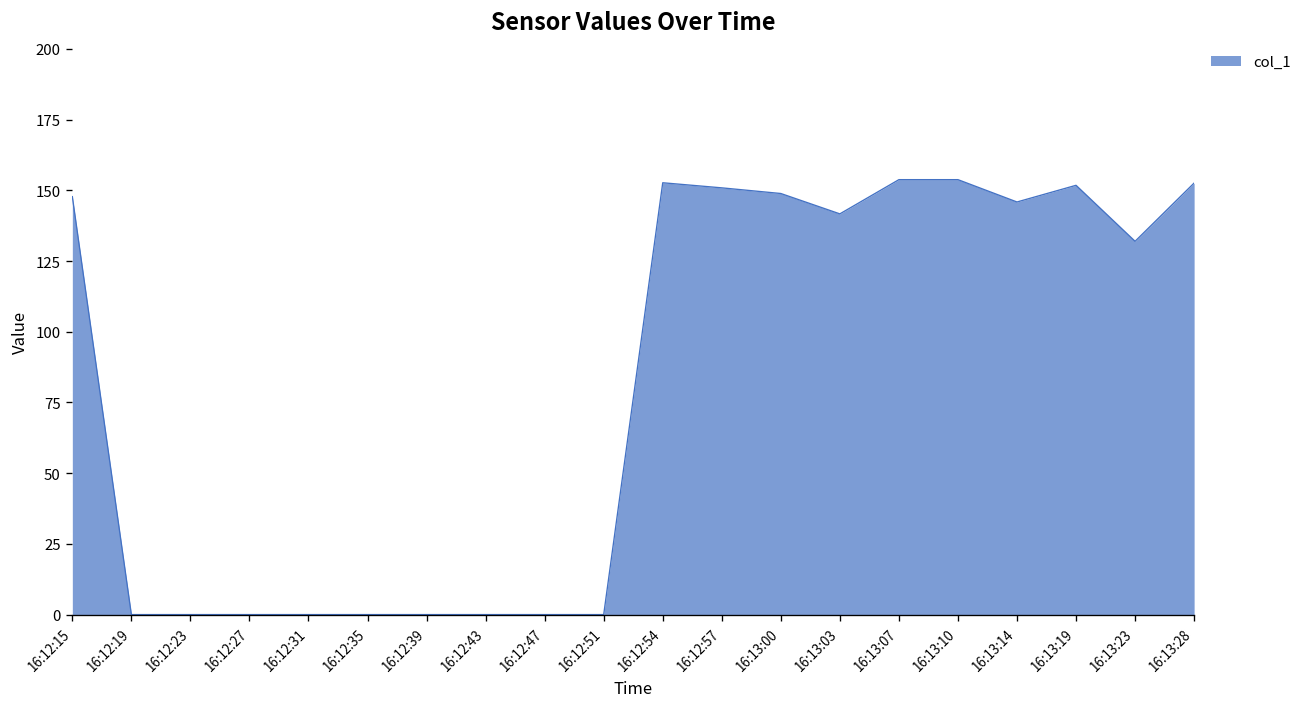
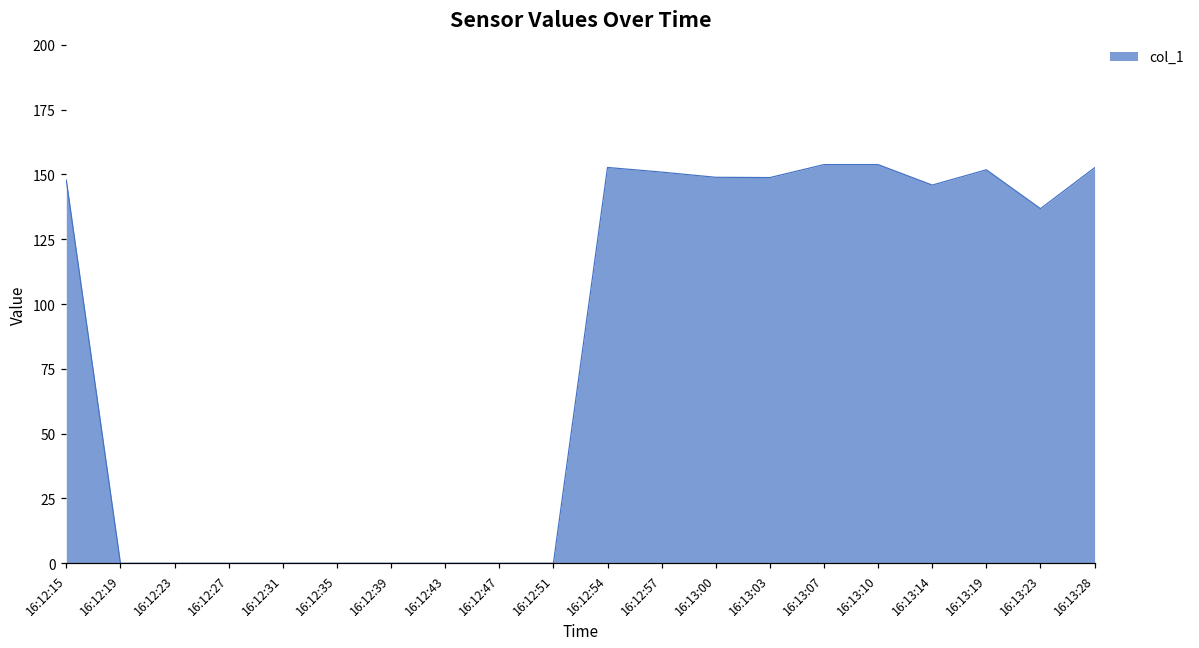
16:13:03: 142 -> 149
16:13:23: 132 -> 137
